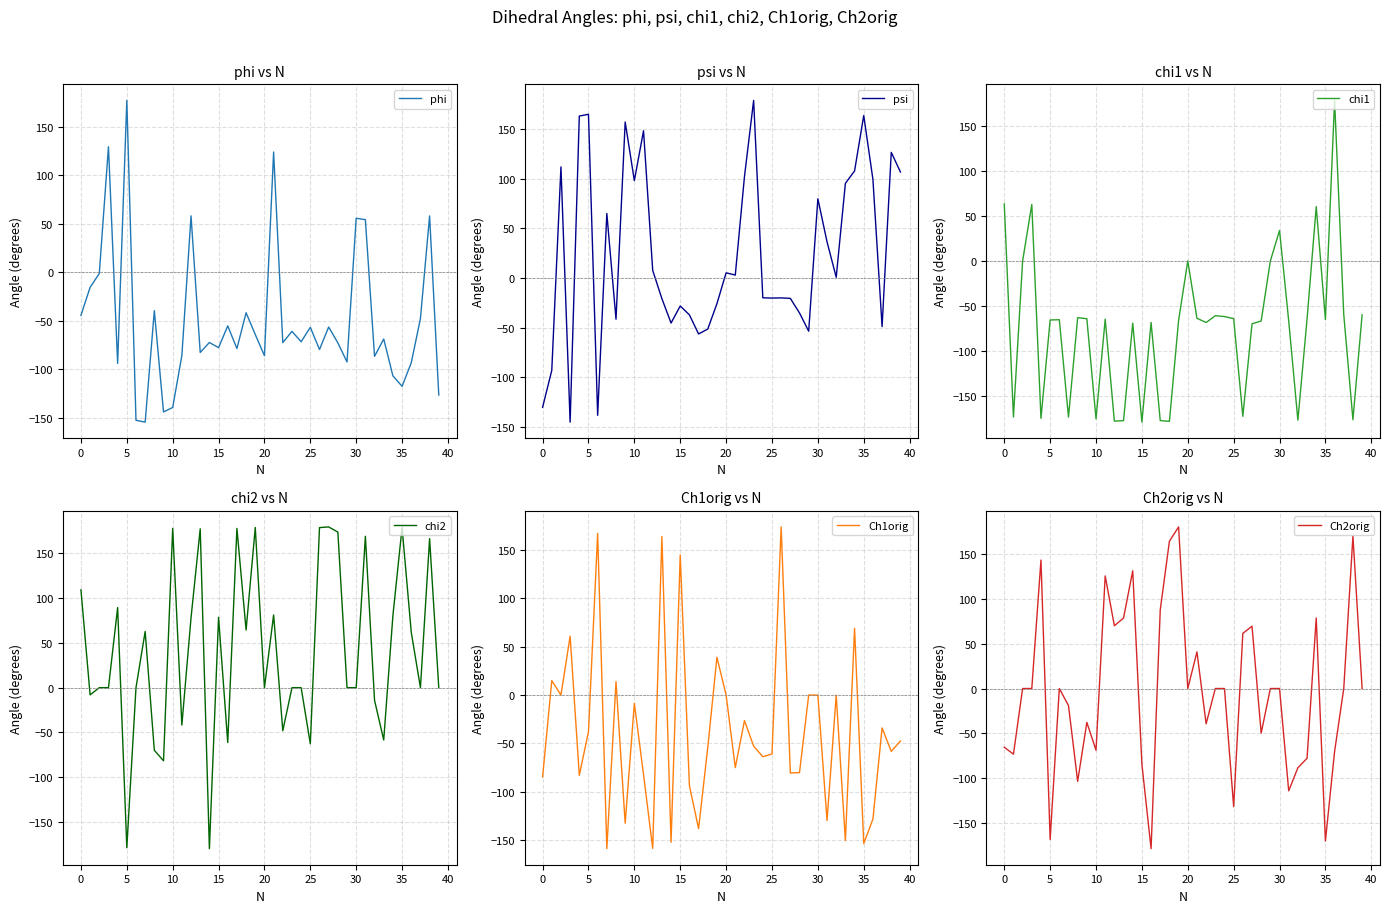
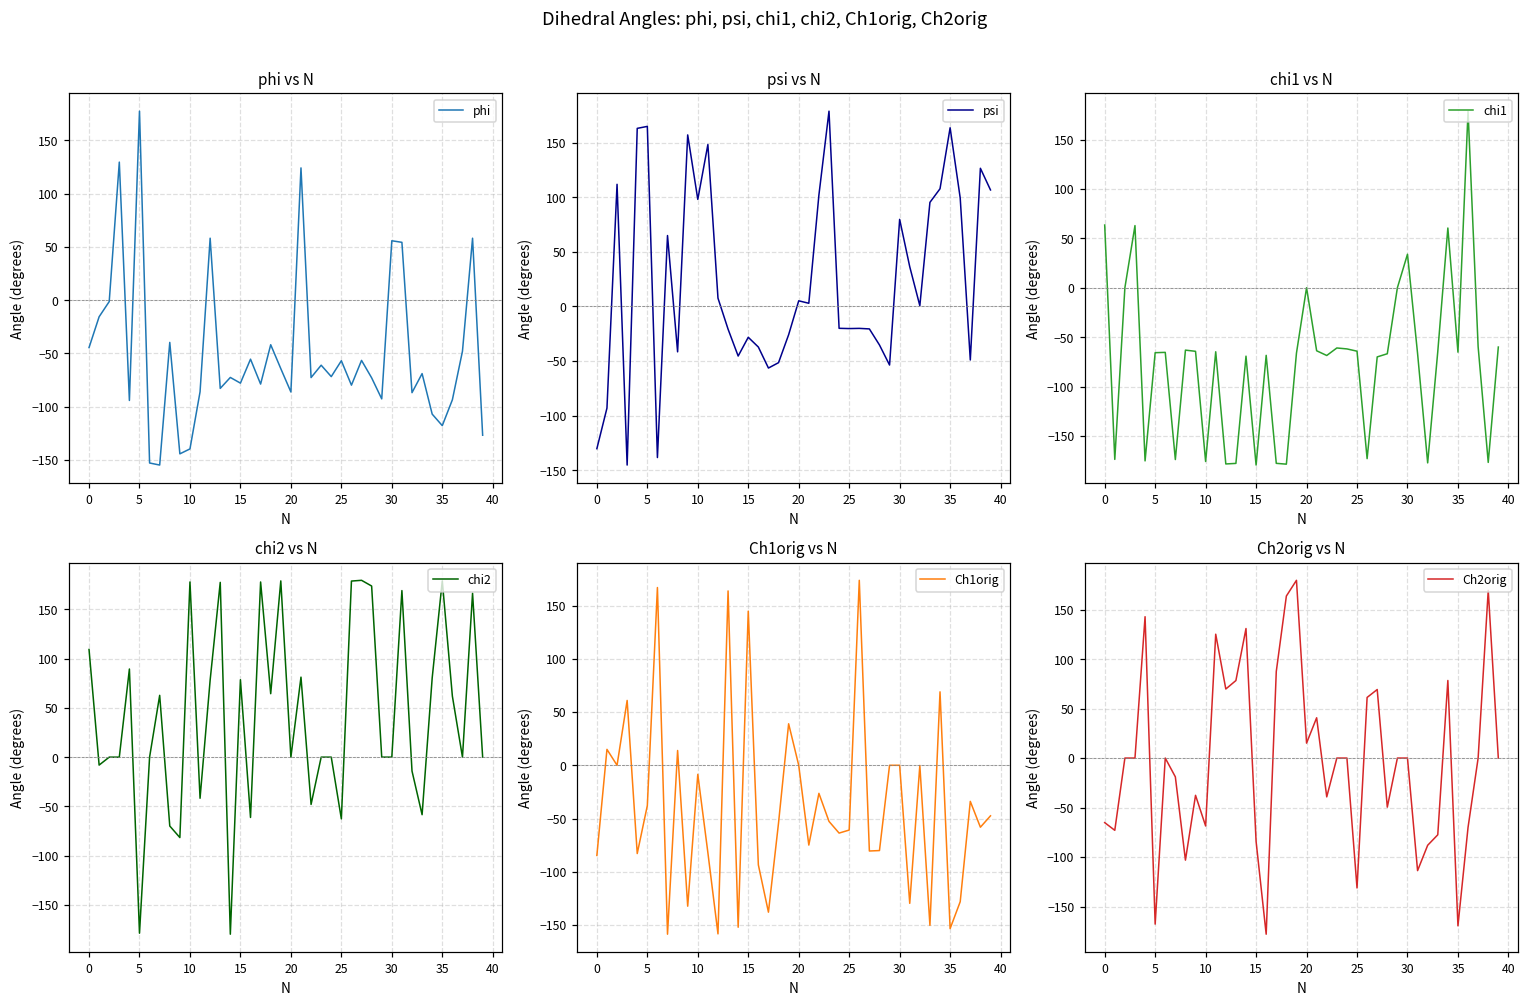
Ch2orig vs N, 20: 0 -> 20
